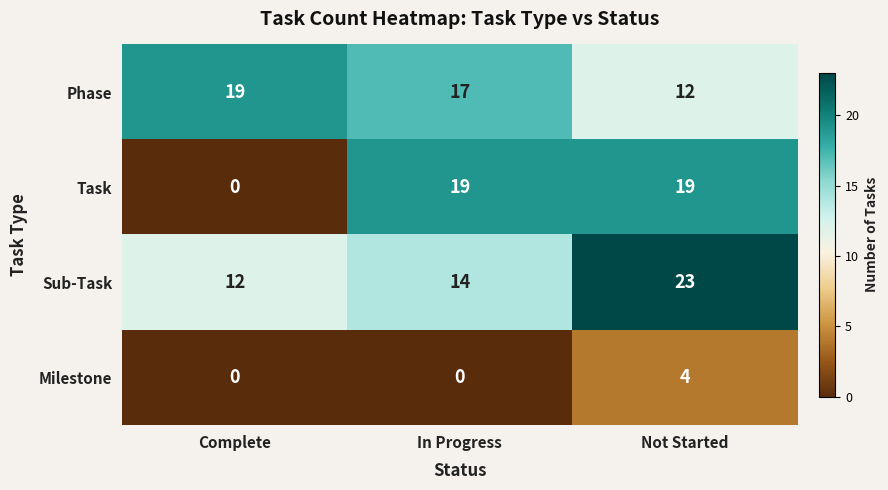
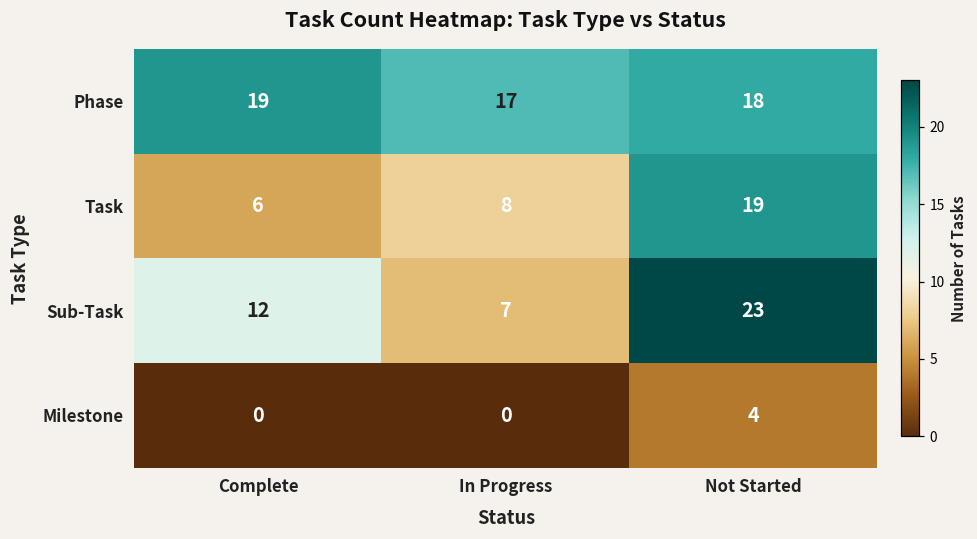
Phase, Not Started: 12 -> 18
Task, Complete: 0 -> 6
Task, In Progress: 19 -> 8
Sub-Task, In Progress: 14 -> 7
